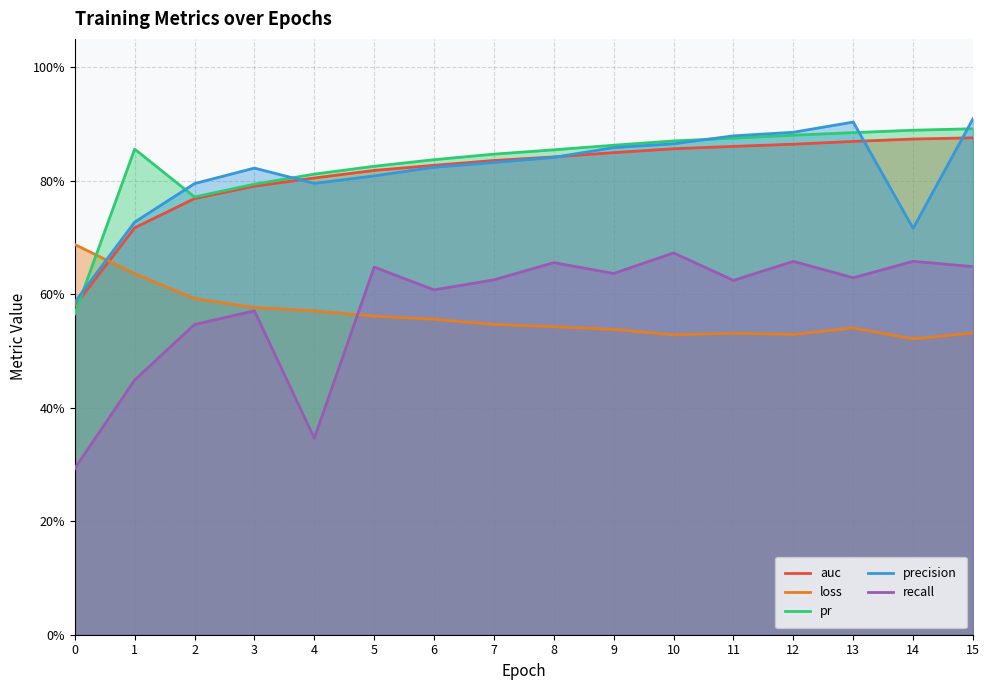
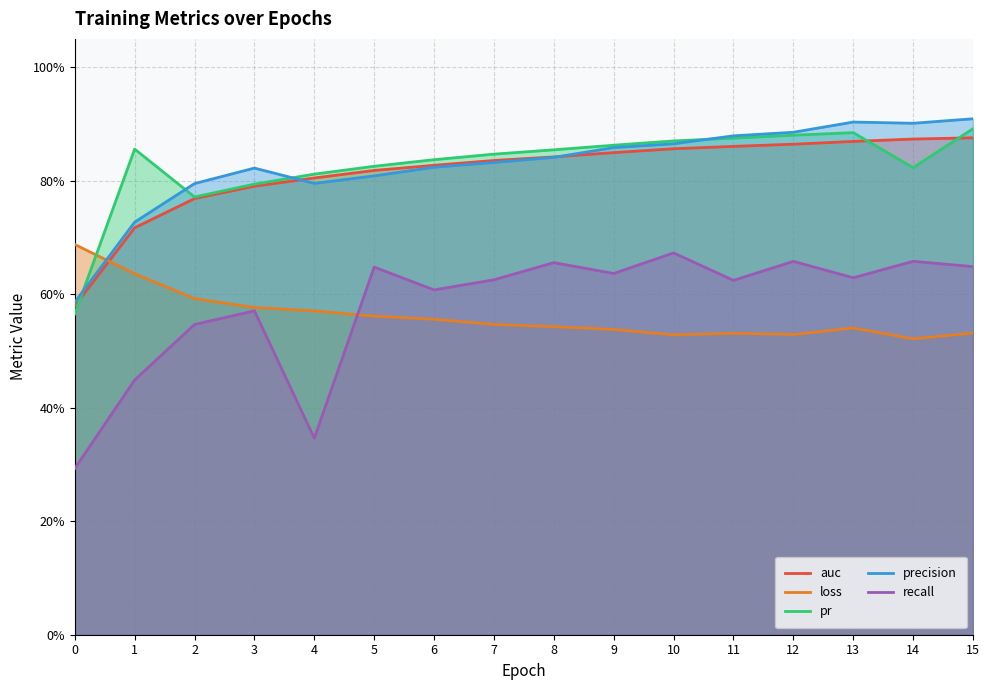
pr, 14: 89% -> 82%
precision, 14: 72% -> 90%
